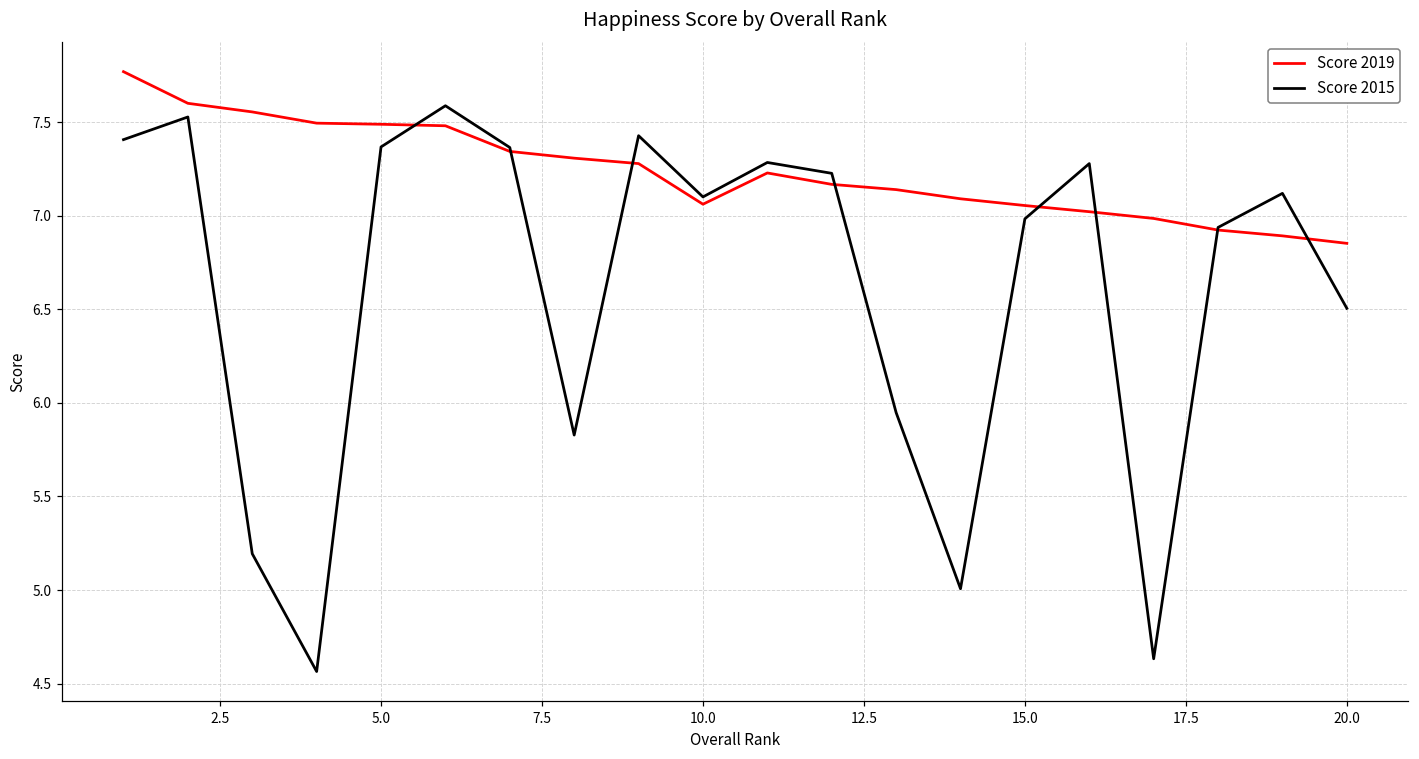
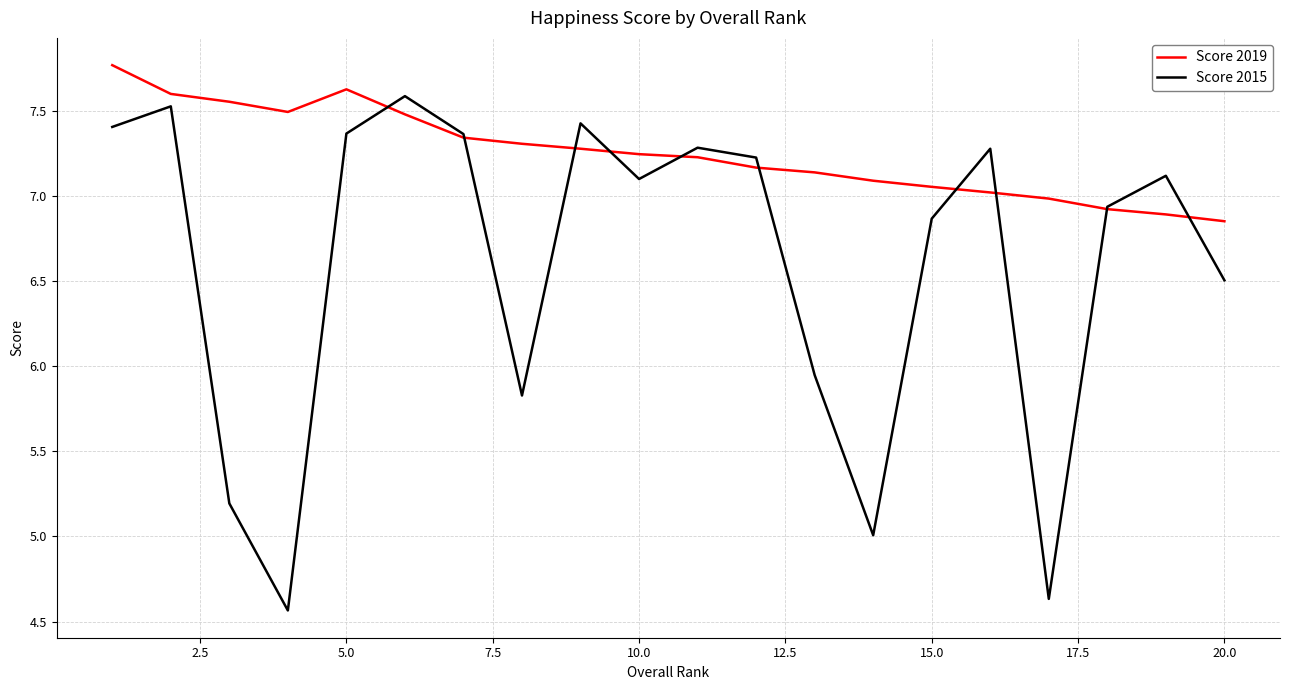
Score 2019, 5.0: 7.49 -> 7.63
Score 2019, 10.0: 7.06 -> 7.25
Score 2015, 15.0: 6.98 -> 6.87
